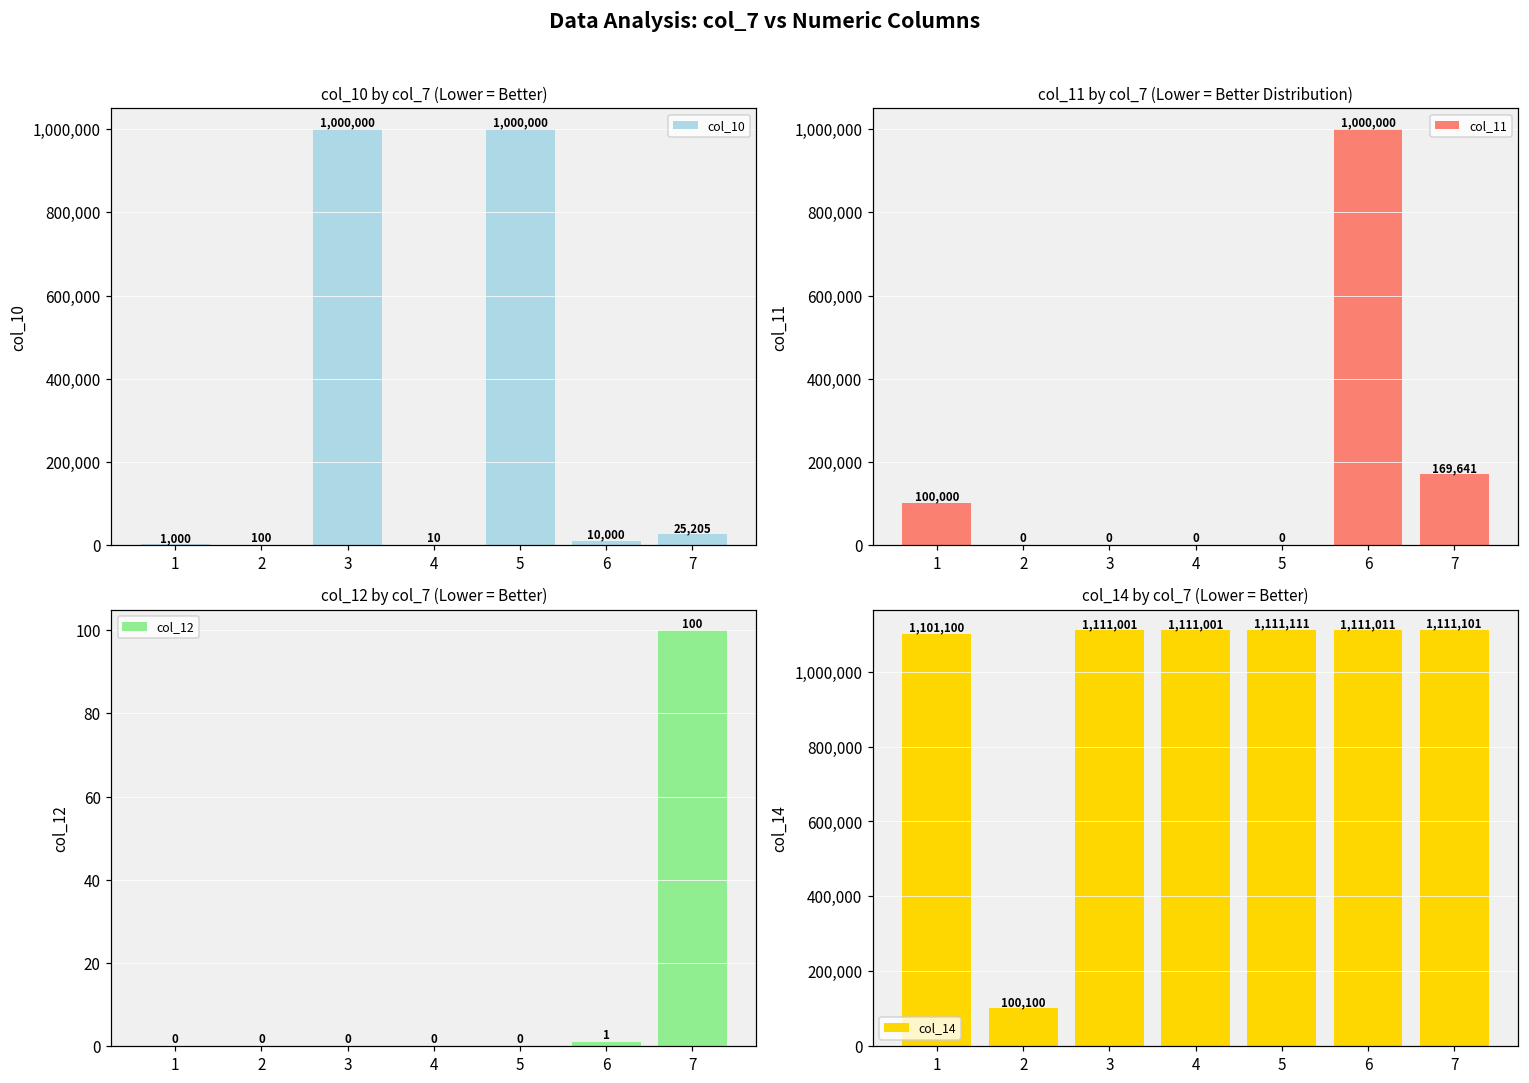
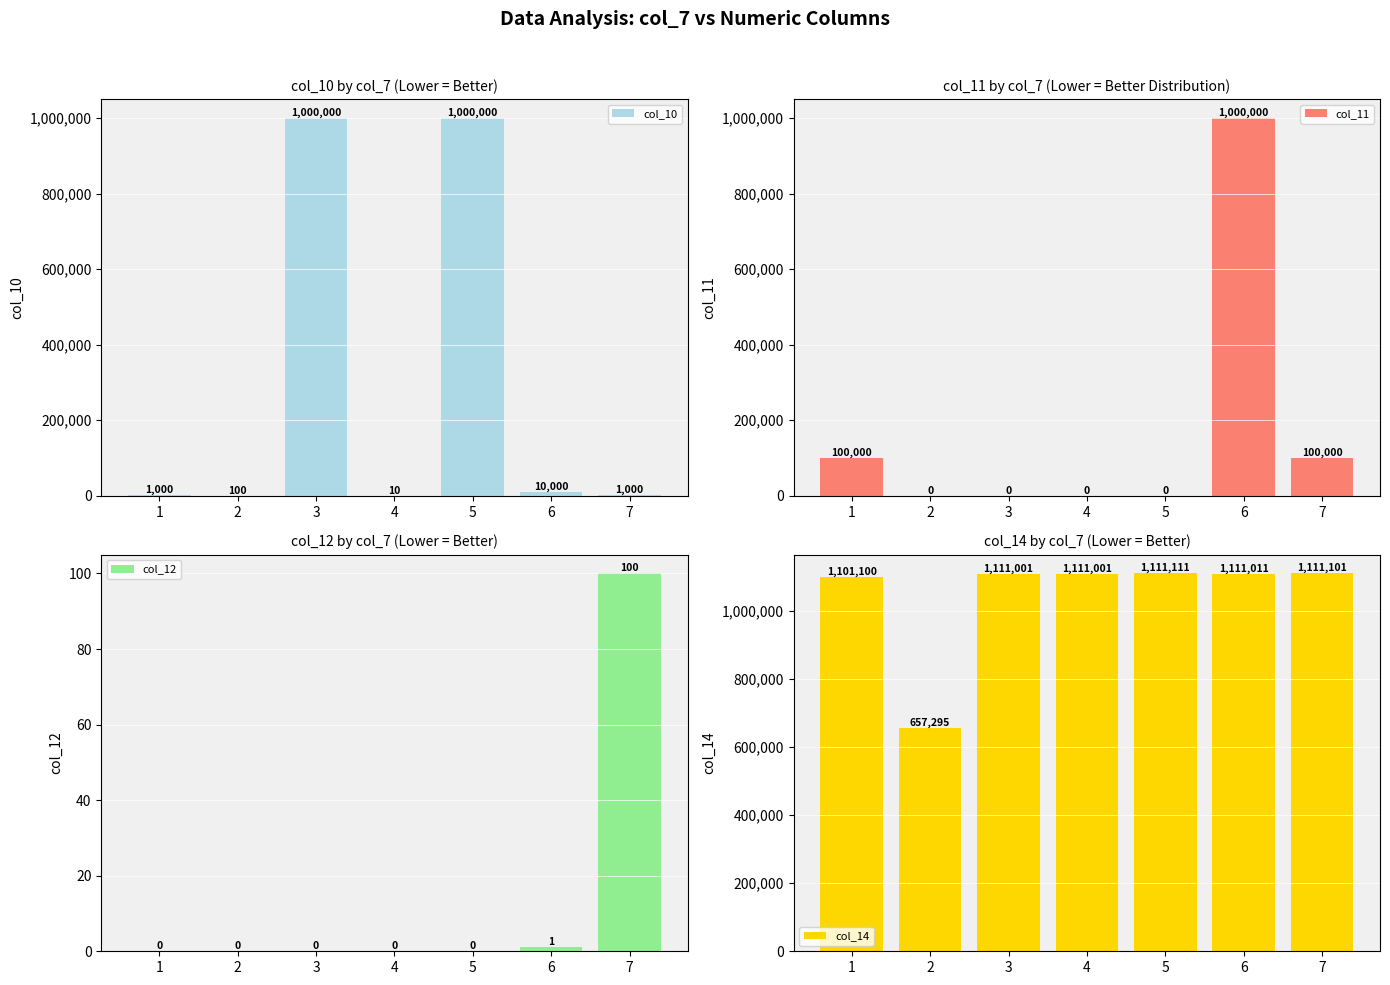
col_10 by col_7 (Lower = Better), 7: 25,205 -> 1,000
col_11 by col_7 (Lower = Better Distribution), 7: 169,641 -> 100,000
col_14 by col_7 (Lower = Better), 2: 100,100 -> 657,295
